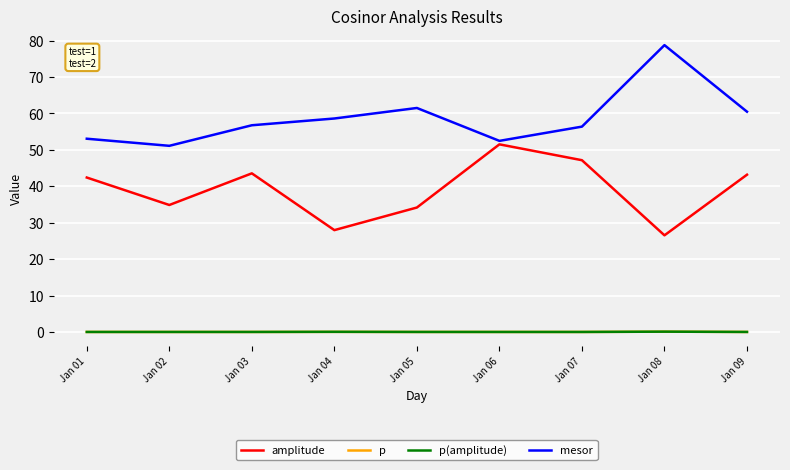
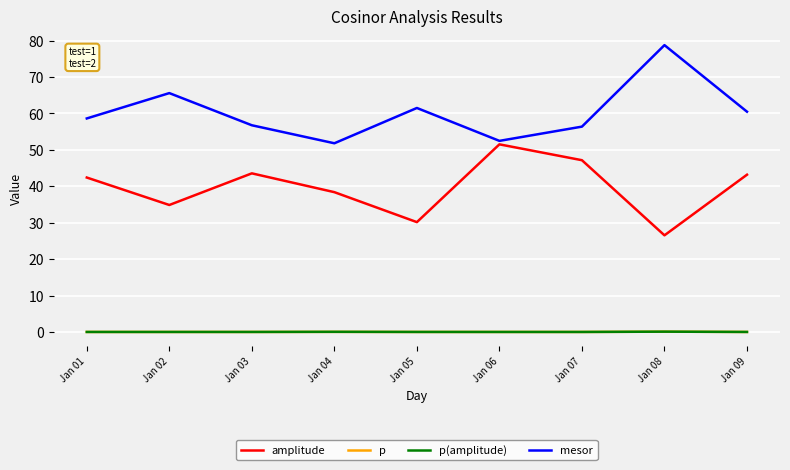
mesor, Jan 01: 53 -> 59
mesor, Jan 02: 51 -> 66
amplitude, Jan 04: 28 -> 38
mesor, Jan 04: 59 -> 52
amplitude, Jan 05: 34 -> 30
